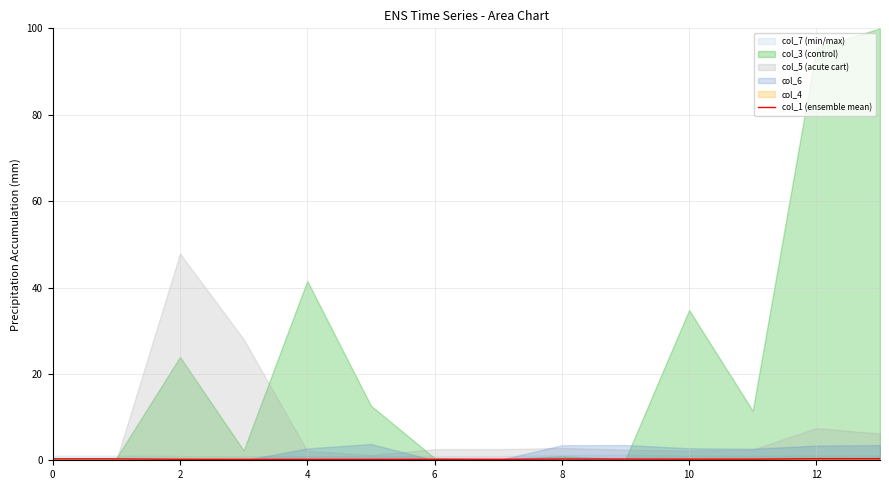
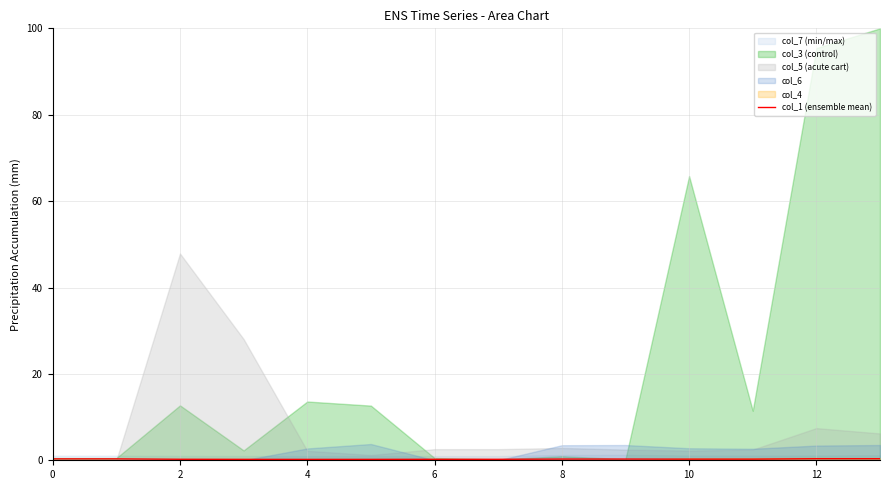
col_3 (control), 2: 24 -> 13
col_3 (control), 4: 42 -> 14
col_3 (control), 10: 35 -> 66
